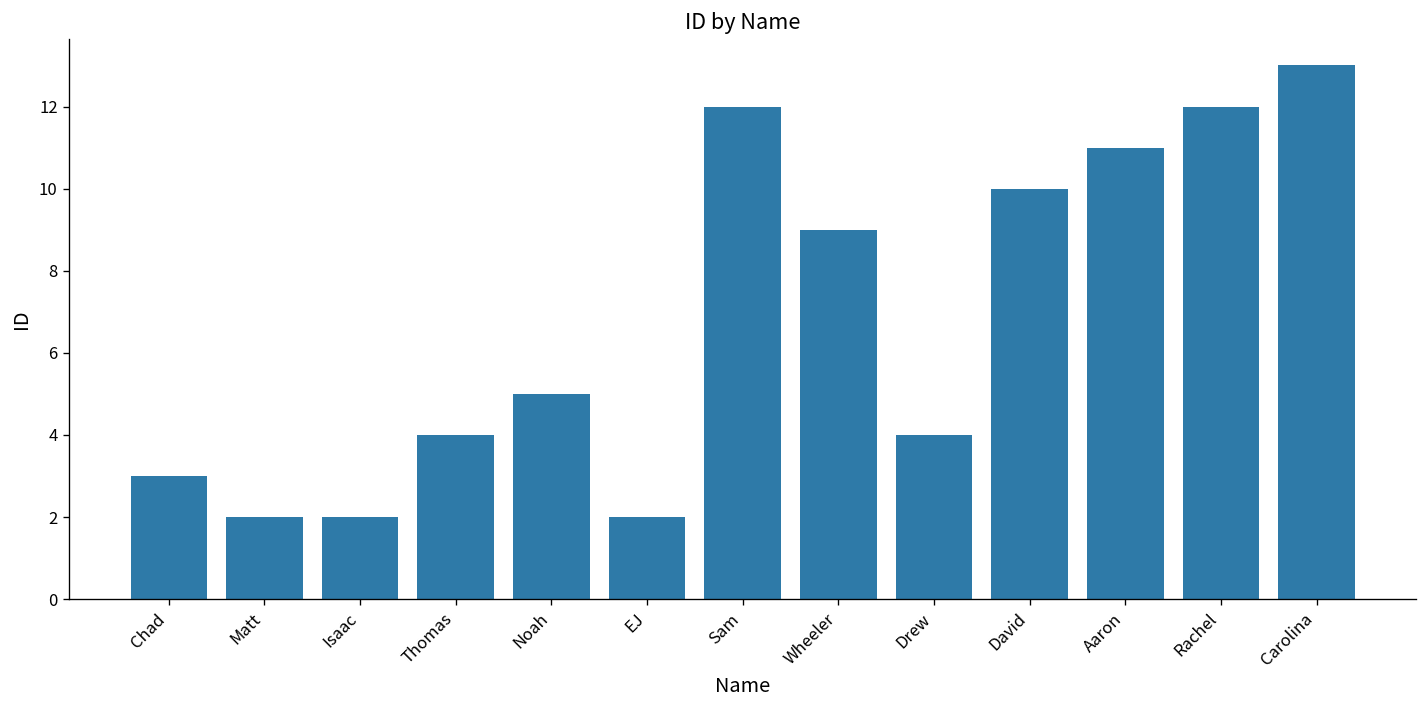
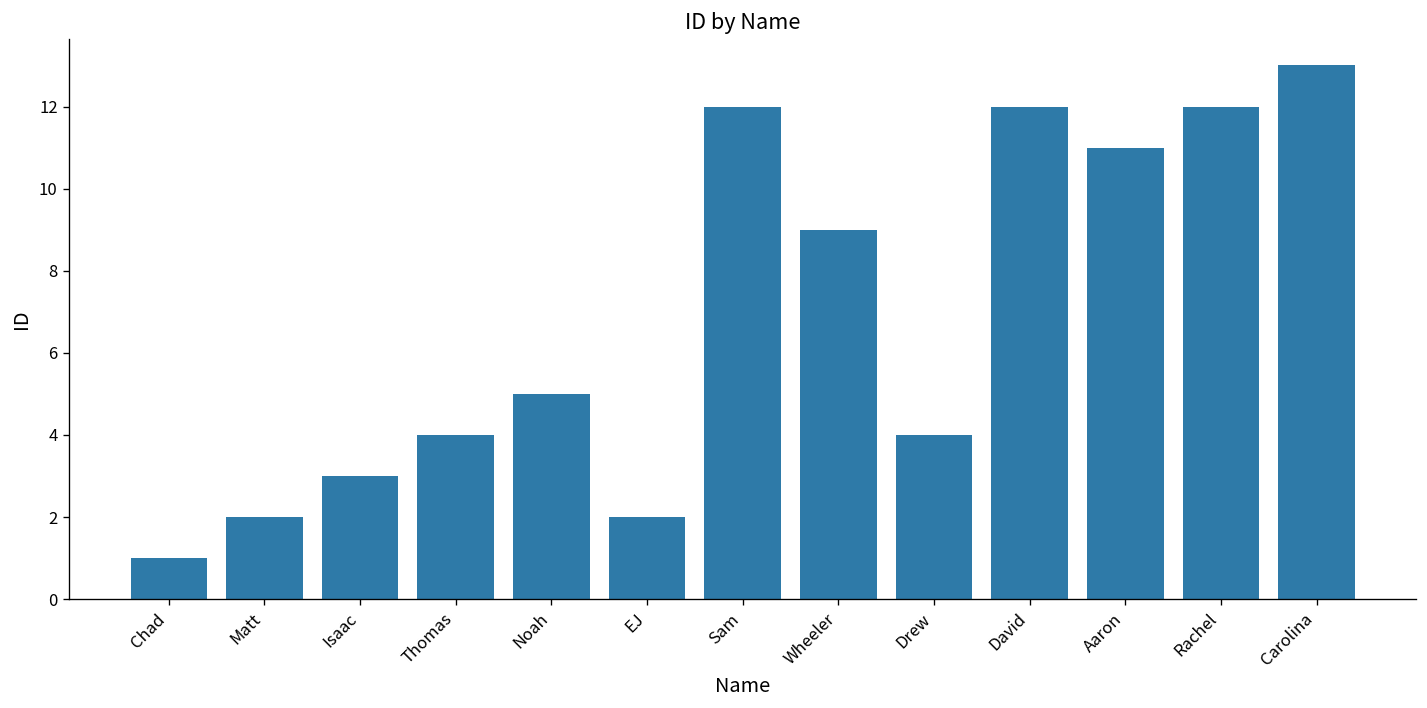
Chad: 3 -> 1
Isaac: 2 -> 3
David: 10 -> 12
